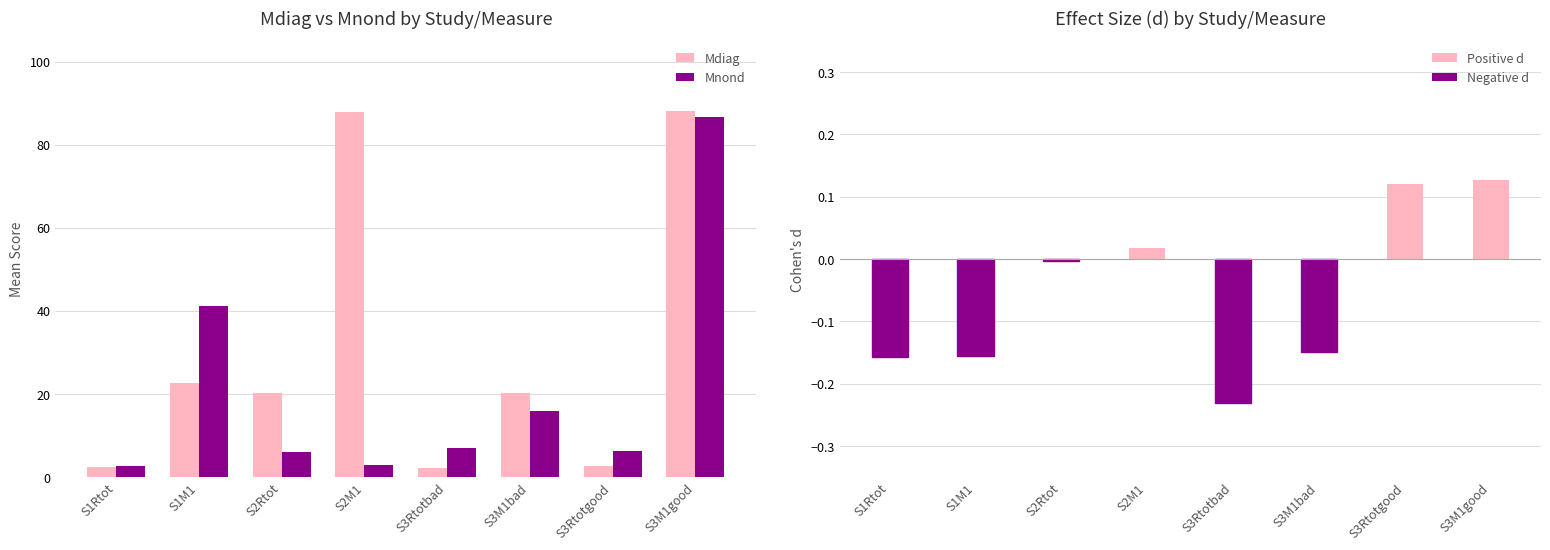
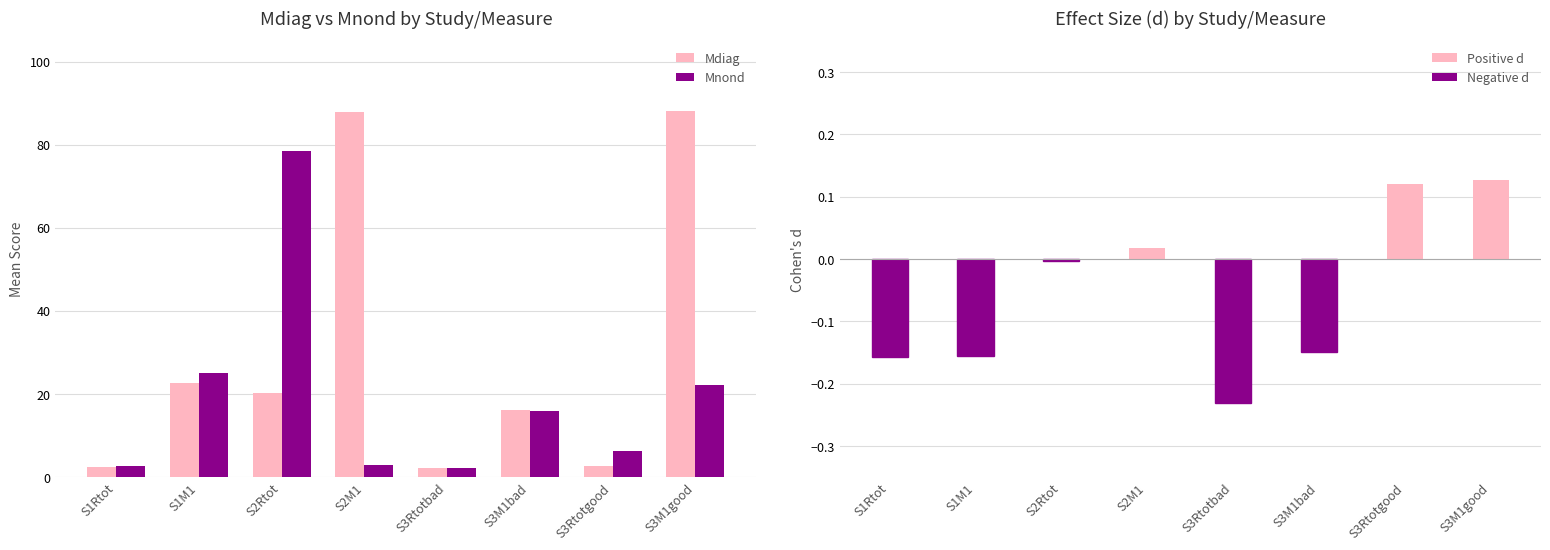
Mdiag vs Mnond by Study/Measure, Mnond, S1M1: 41 -> 25
Mdiag vs Mnond by Study/Measure, Mnond, S2Rtot: 6 -> 79
Mdiag vs Mnond by Study/Measure, Mnond, S3Rtotbad: 7 -> 2
Mdiag vs Mnond by Study/Measure, Mdiag, S3M1bad: 20 -> 16
Mdiag vs Mnond by Study/Measure, Mnond, S3M1good: 87 -> 22
